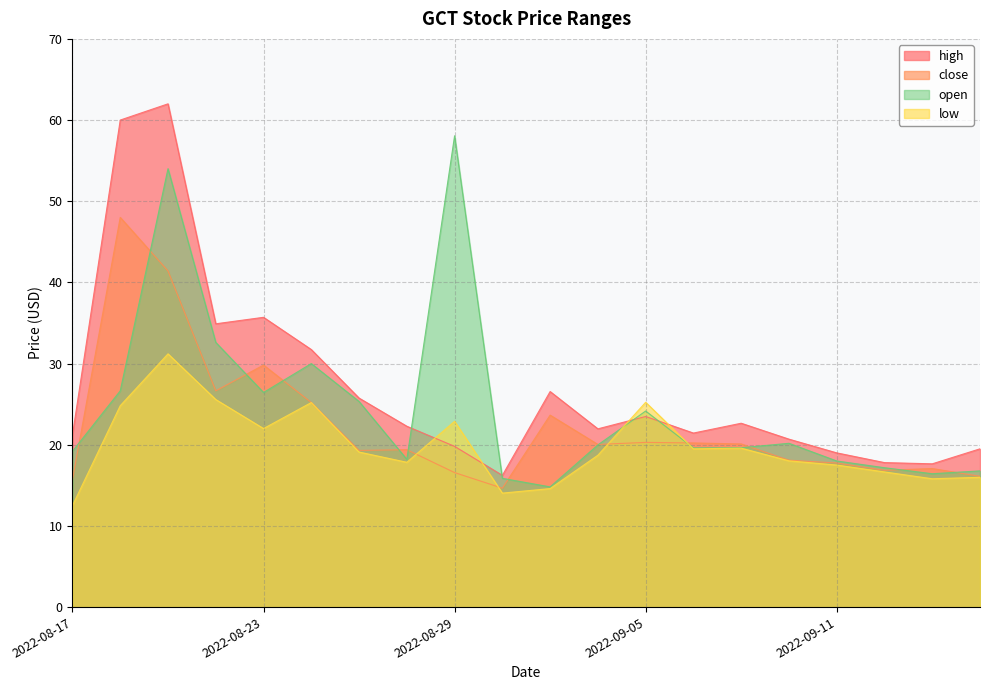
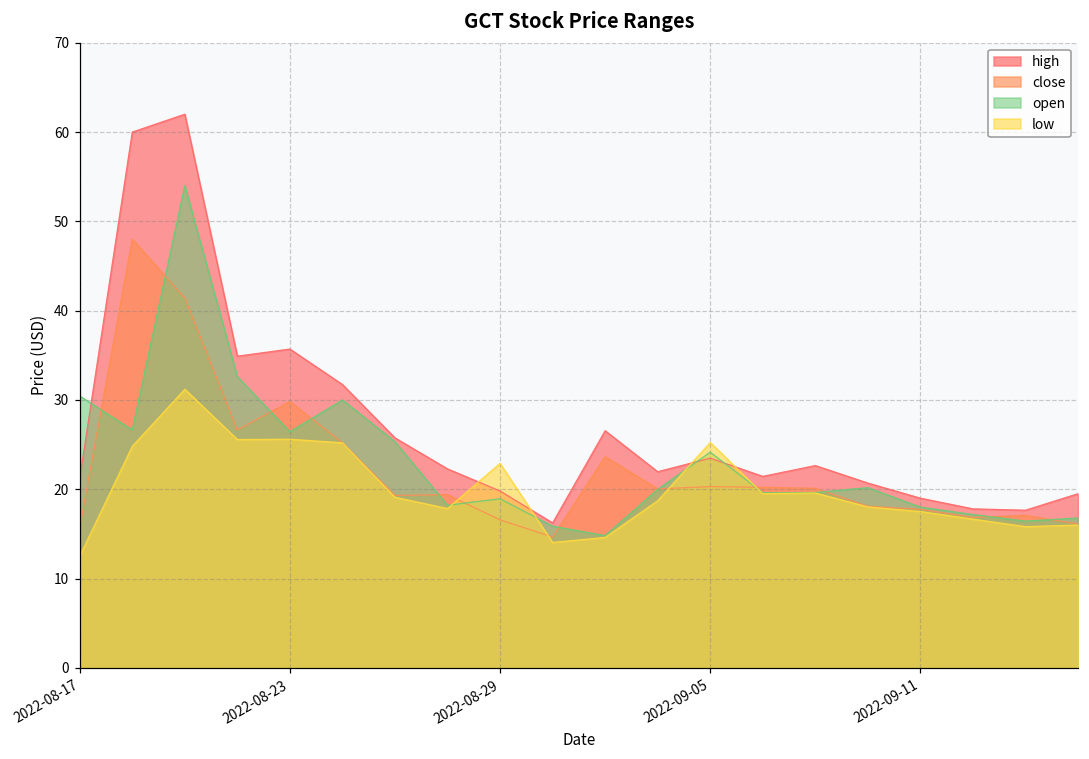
open, 2022-08-17: 19 -> 30
low, 2022-08-23: 22 -> 26
open, 2022-08-29: 58 -> 19
